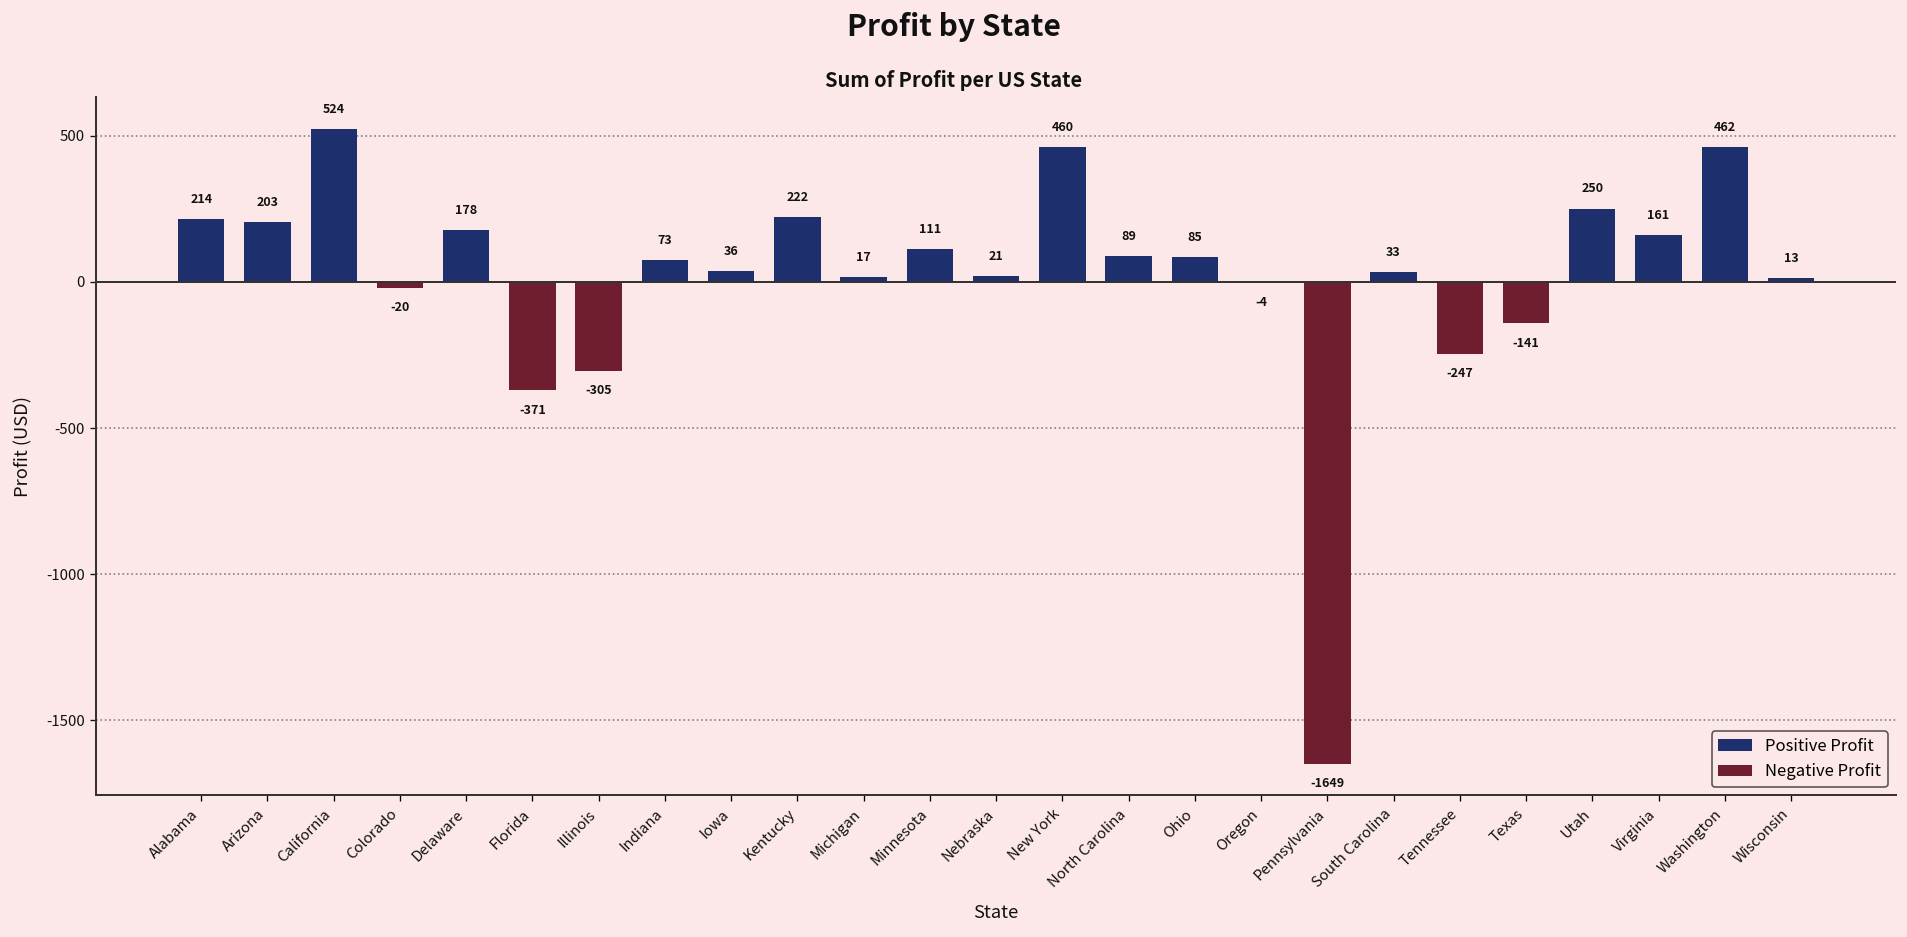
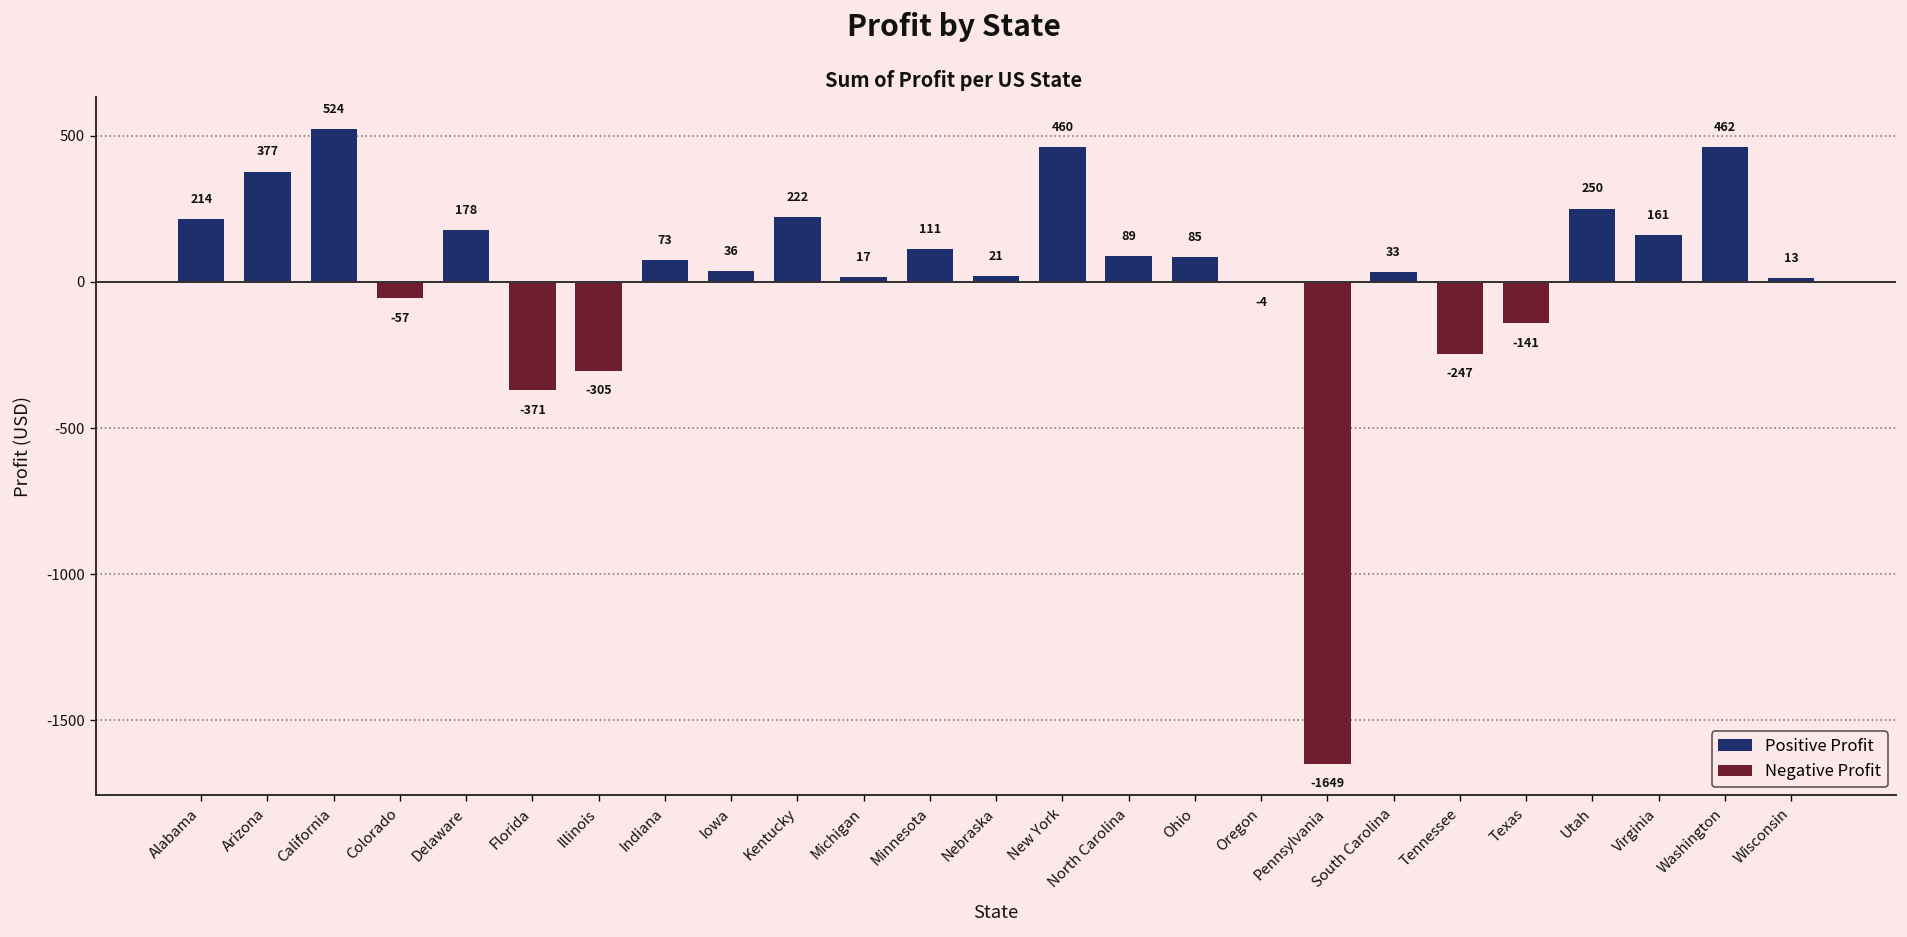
Arizona: 203 -> 377
Colorado: -20 -> -57
